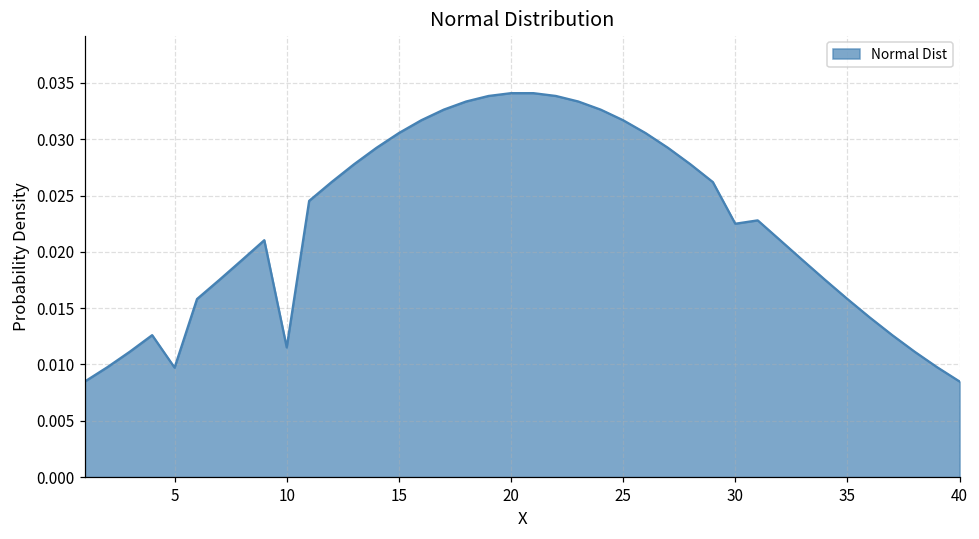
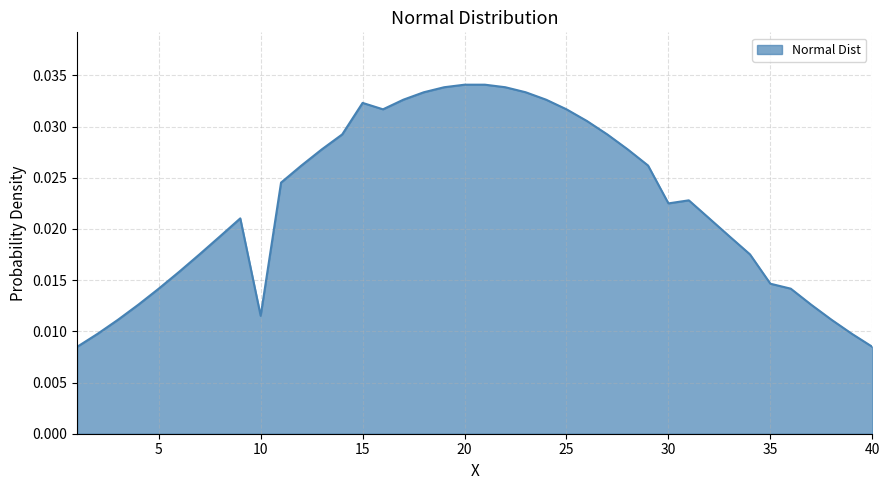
5: 0.0097 -> 0.0142
15: 0.0306 -> 0.0323
35: 0.0158 -> 0.0147
